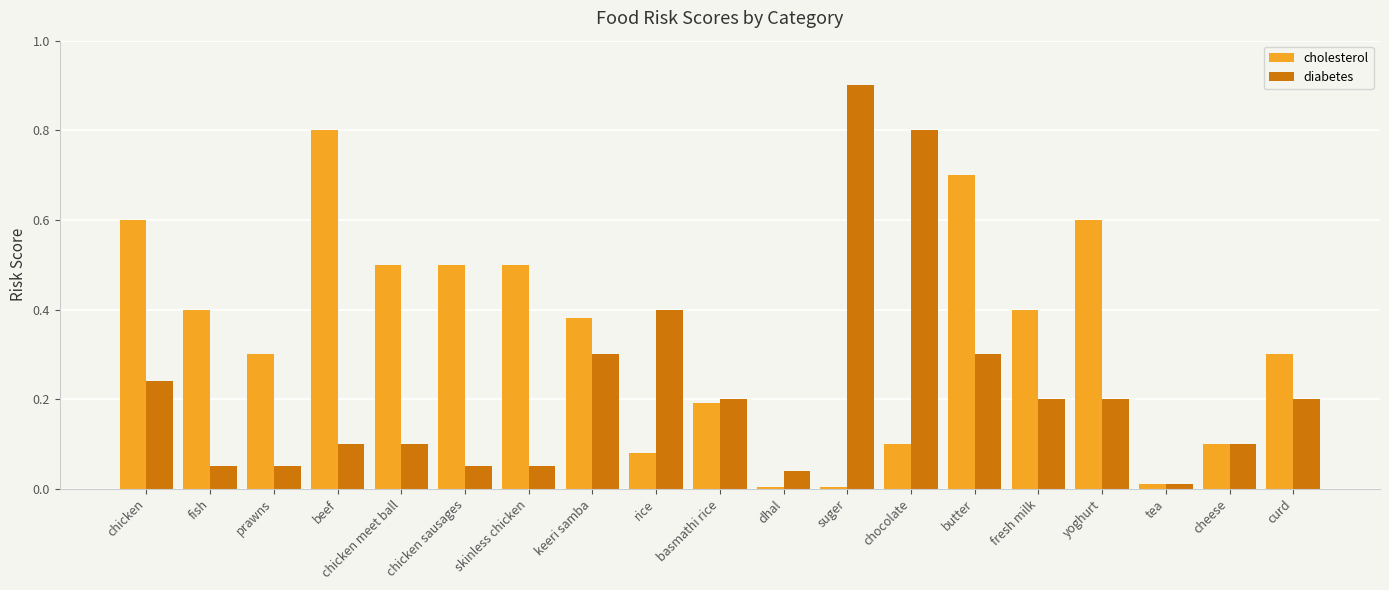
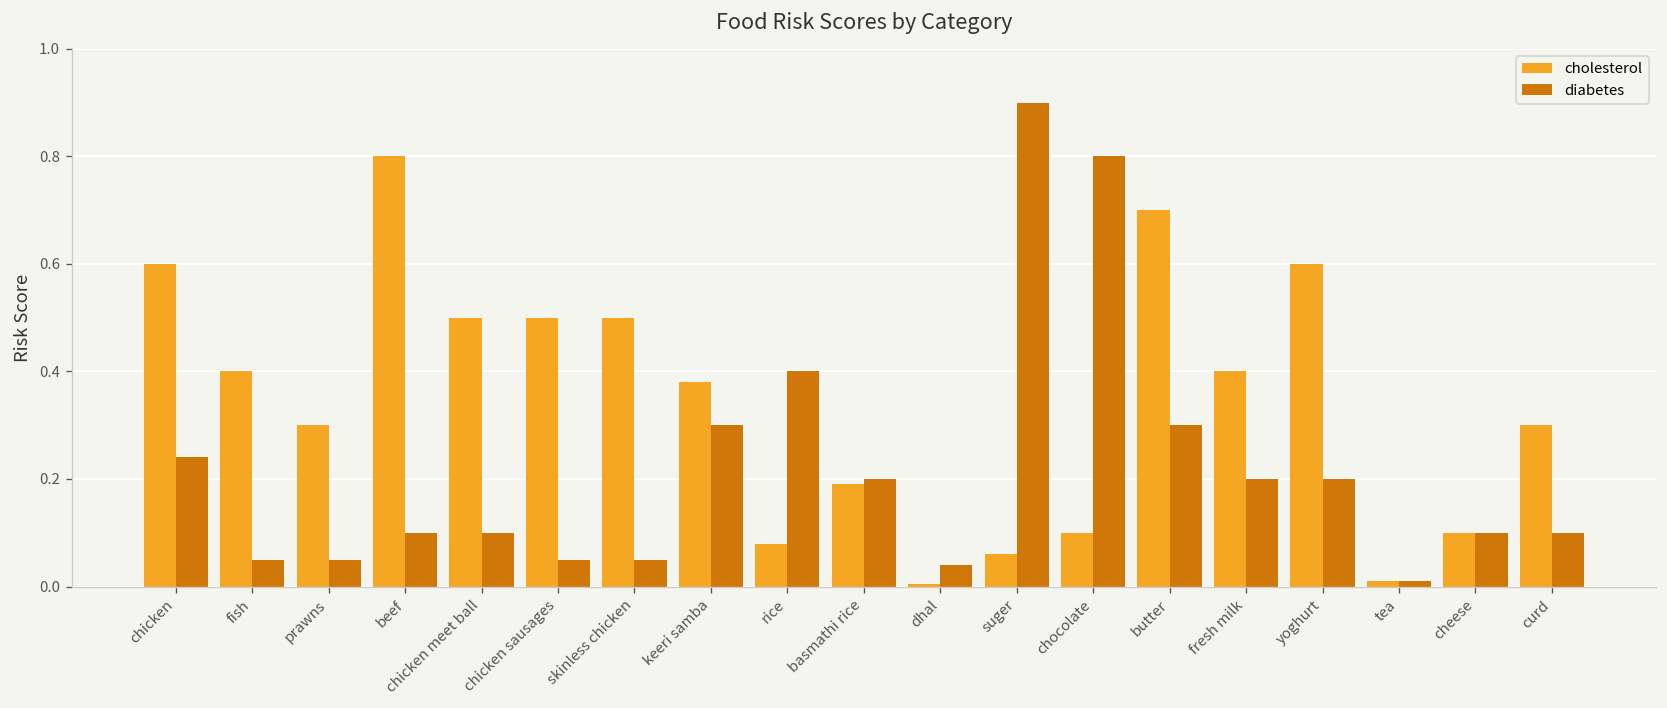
cholesterol, suger: 0.01 -> 0.06
diabetes, curd: 0.2 -> 0.1
